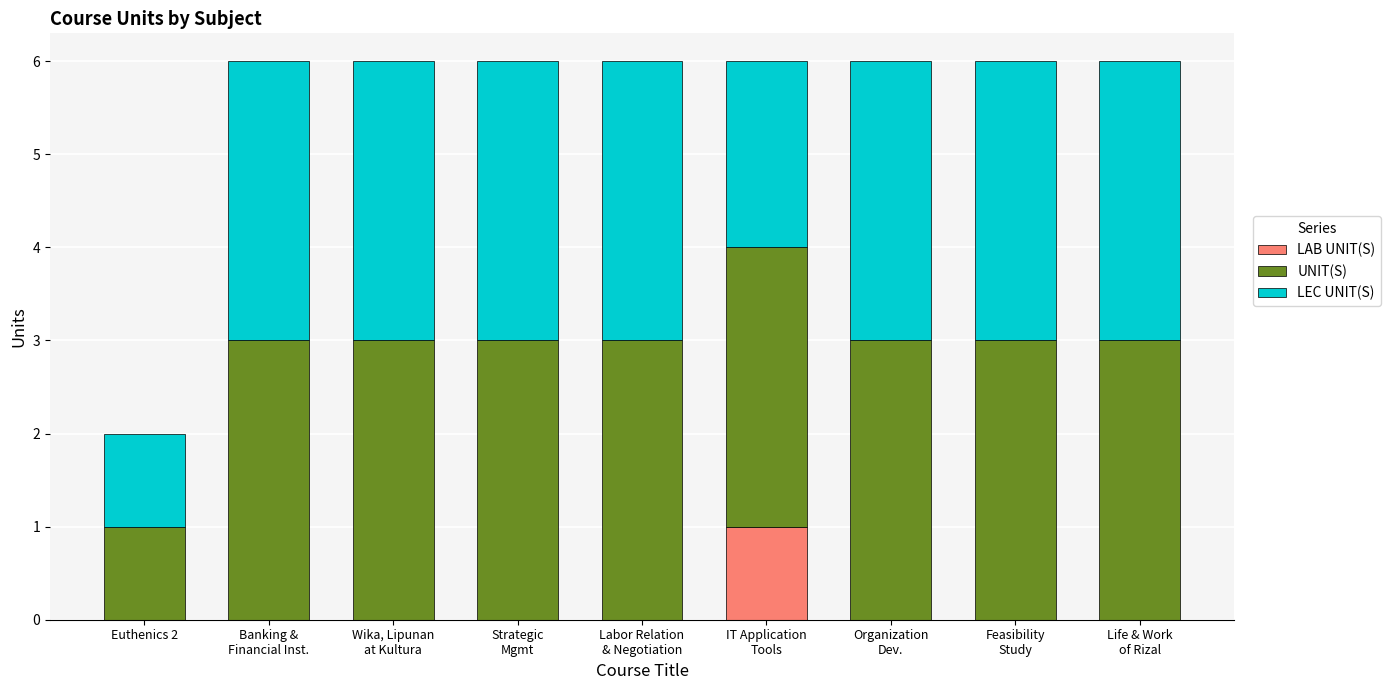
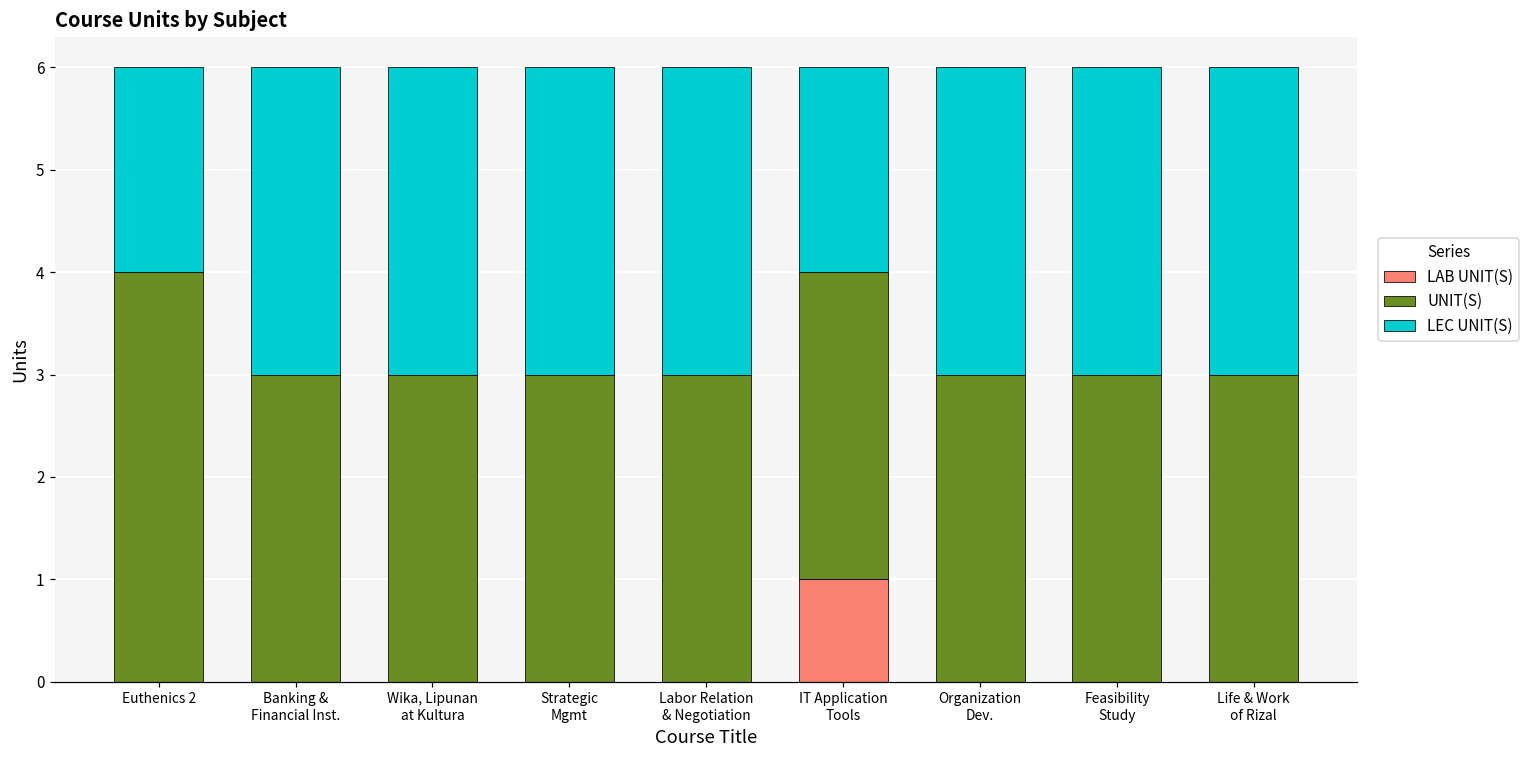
UNIT(S), Euthenics 2: 1 -> 4
LEC UNIT(S), Euthenics 2: 1 -> 2
